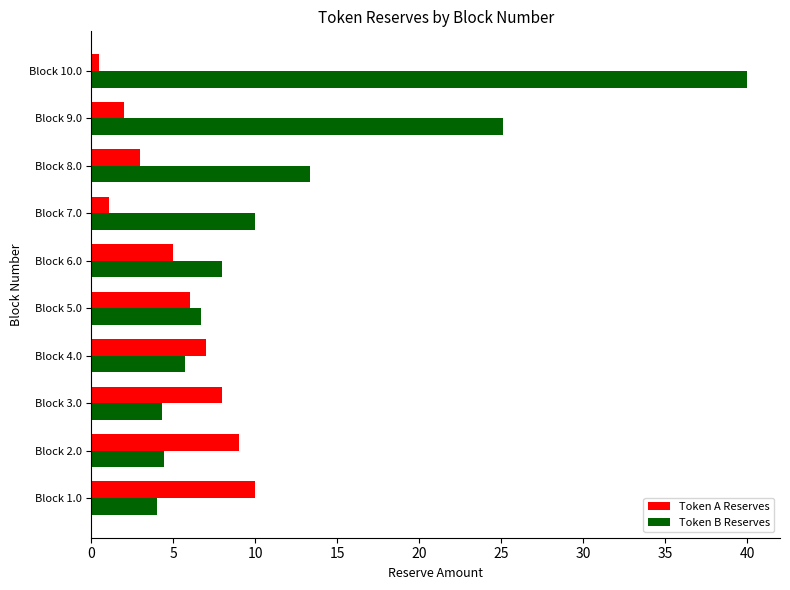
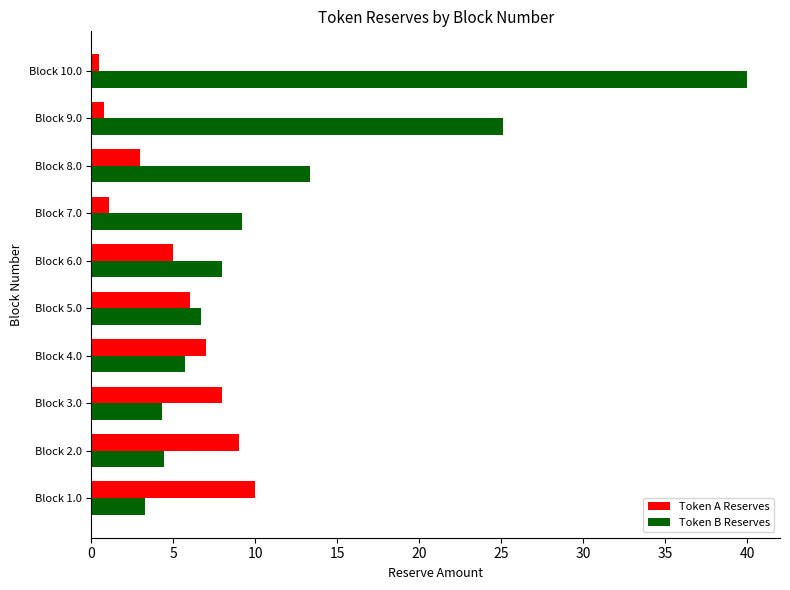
Token A Reserves, Block 9.0: 2.0 -> 0.8
Token B Reserves, Block 7.0: 10.0 -> 9.2
Token B Reserves, Block 1.0: 4.0 -> 3.3
